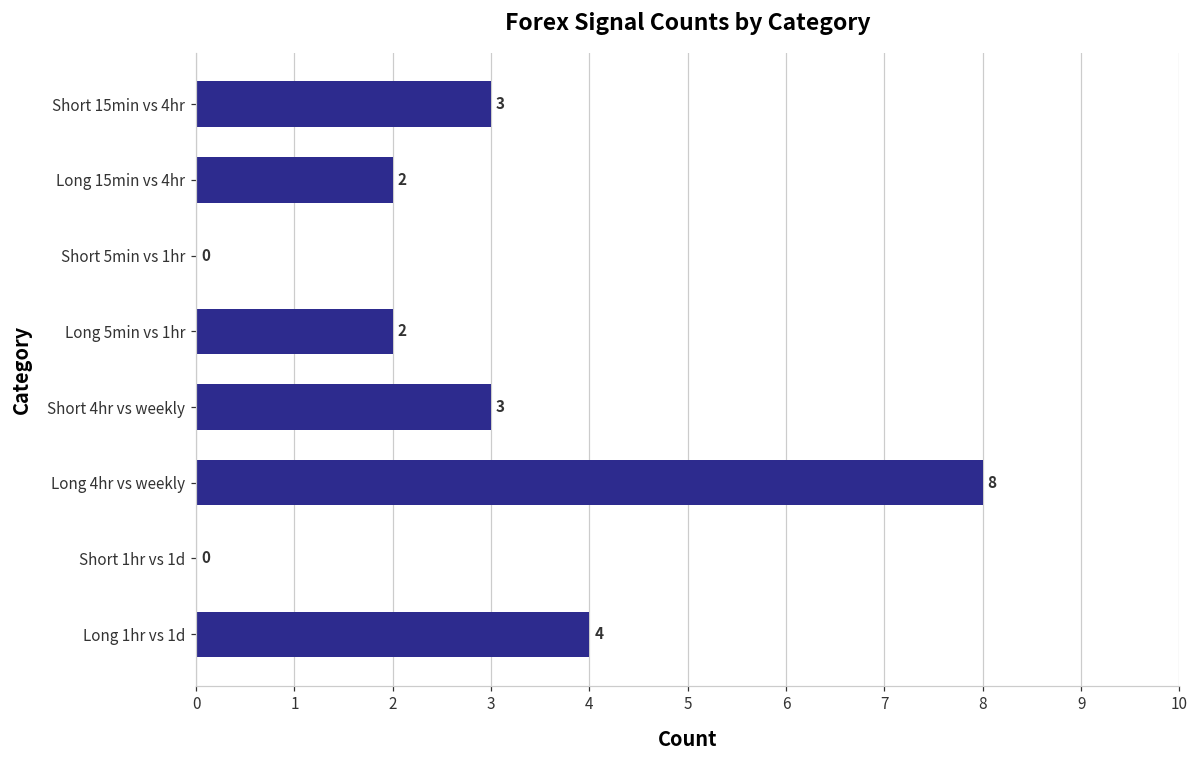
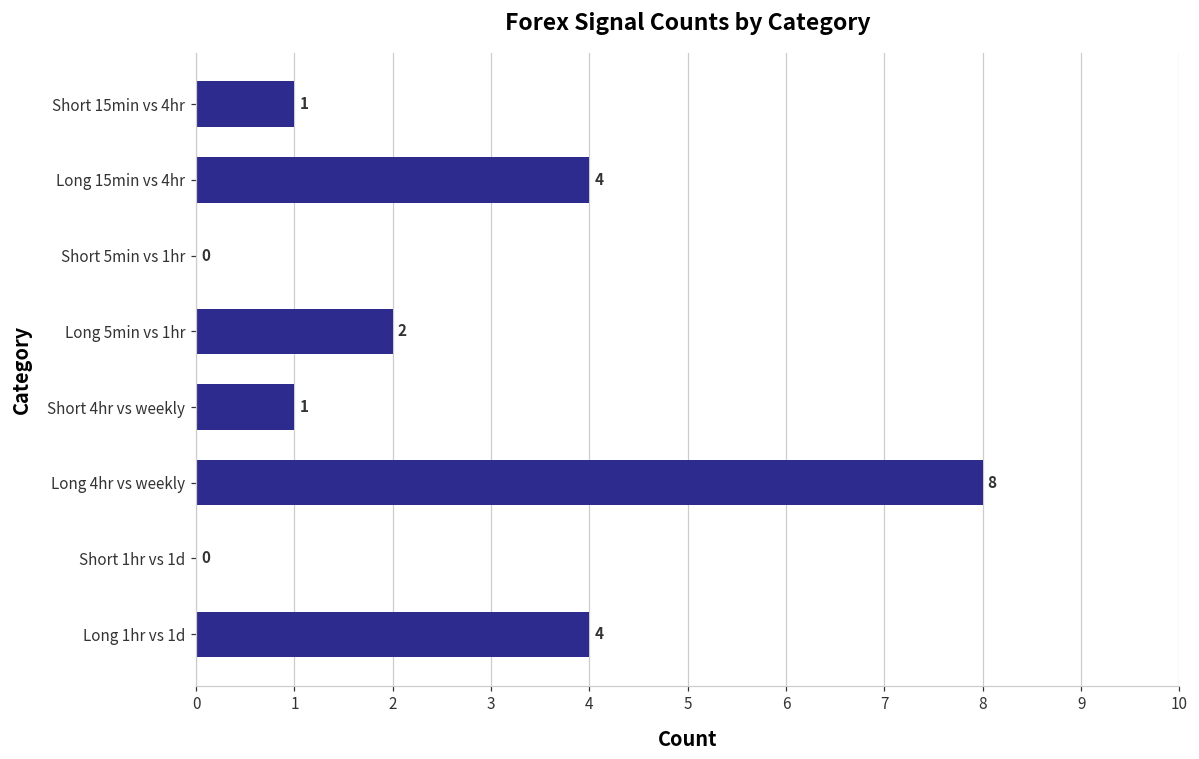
Short 15min vs 4hr: 3 -> 1
Long 15min vs 4hr: 2 -> 4
Short 4hr vs weekly: 3 -> 1
